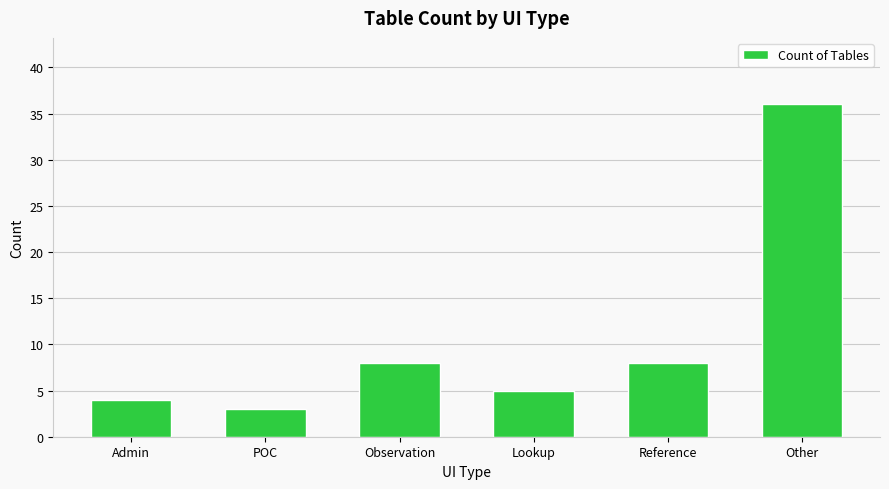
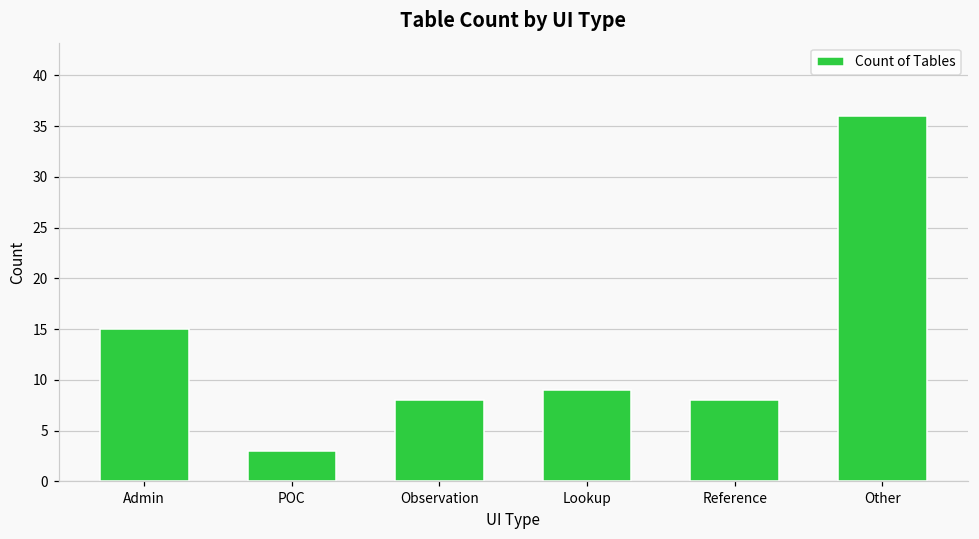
Admin: 4 -> 15
Lookup: 5 -> 9
